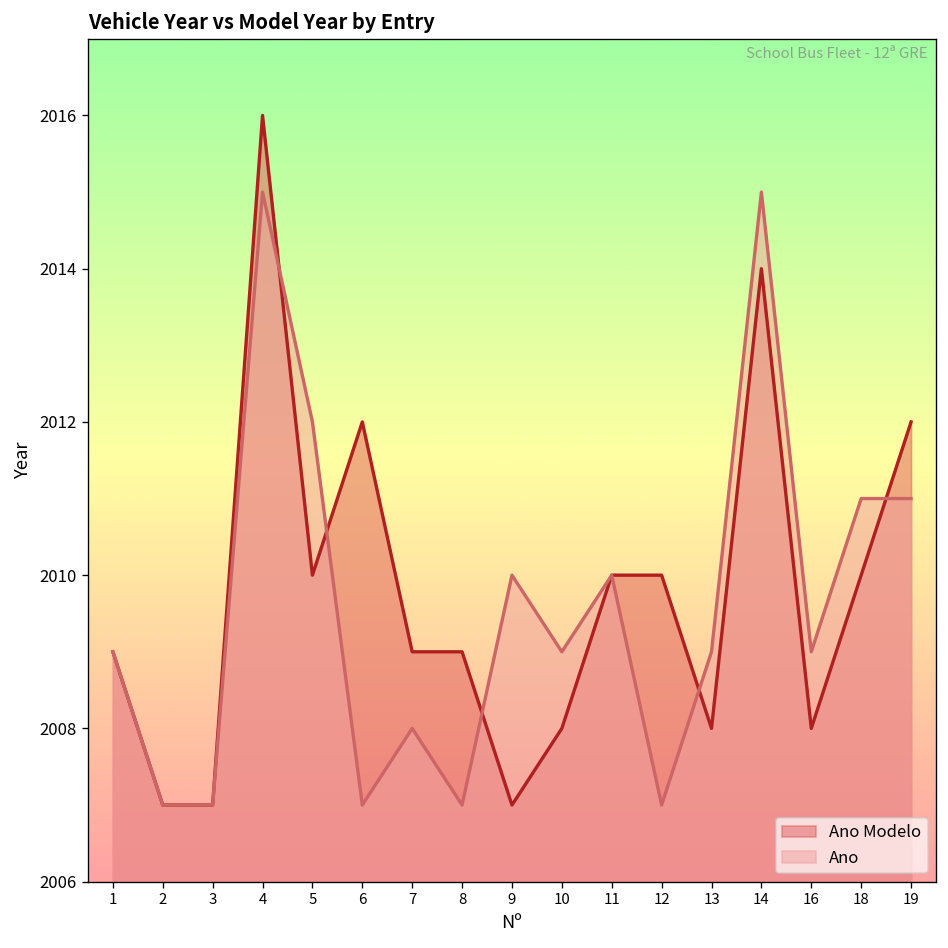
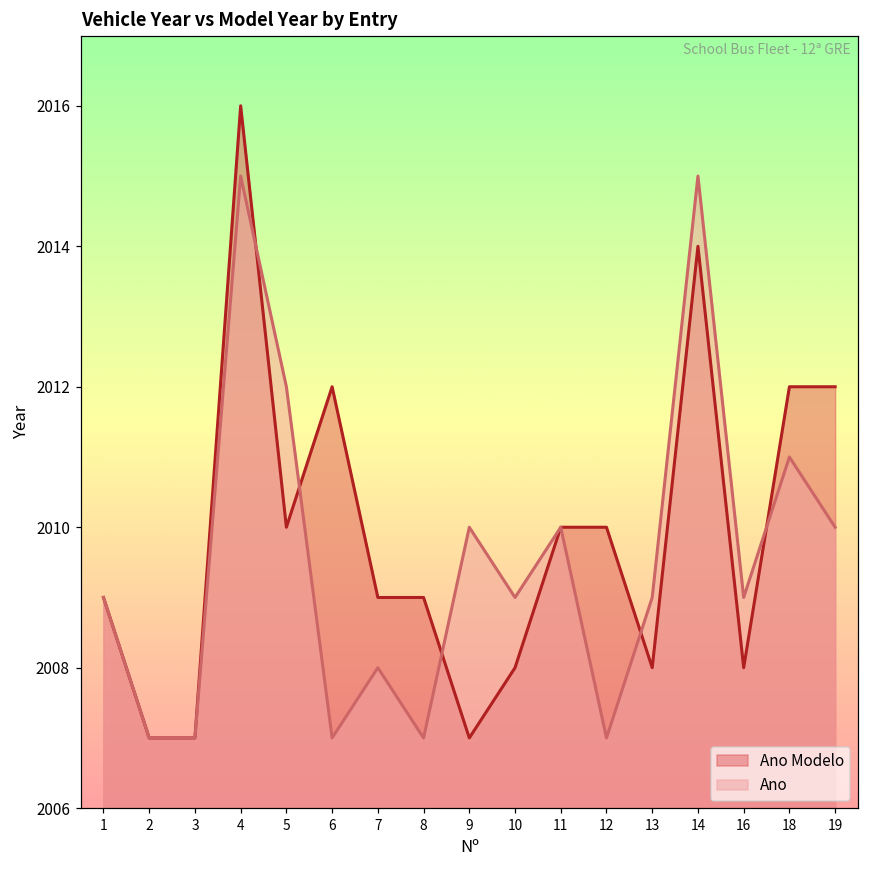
Ano Modelo, 18: 2010 -> 2012
Ano, 19: 2011 -> 2010
